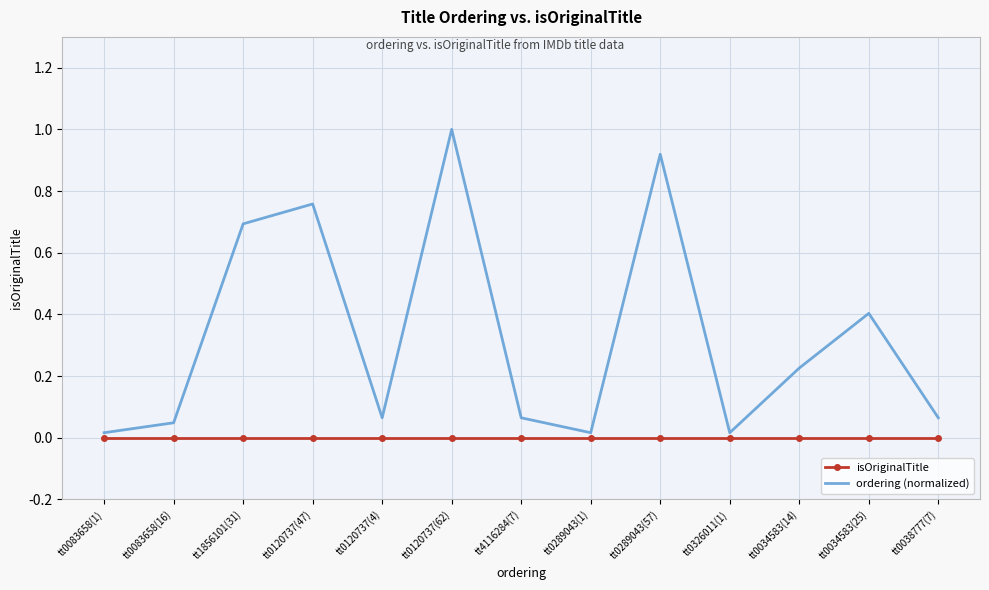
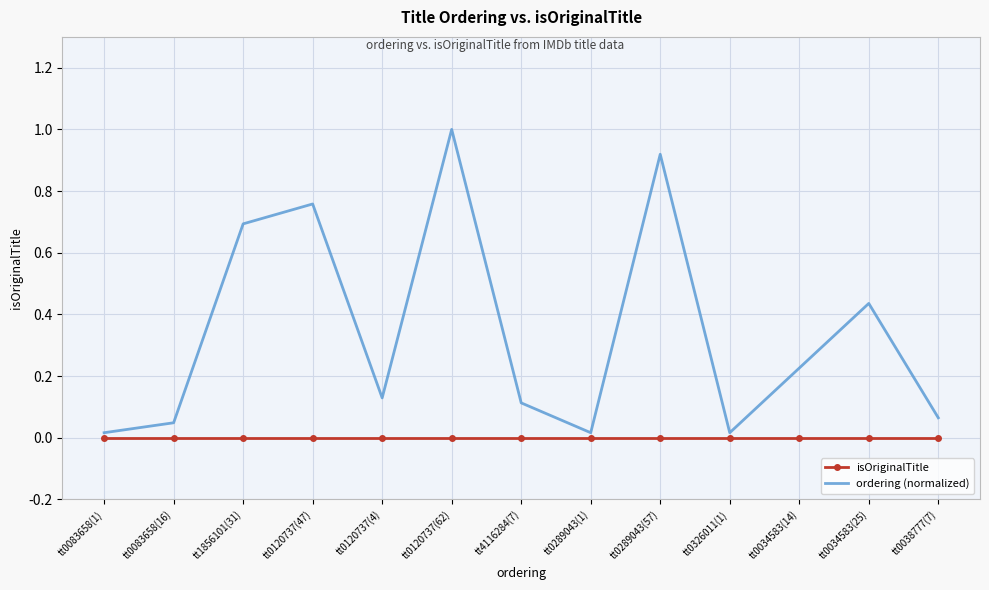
ordering (normalized), tt0120737(4): 0.06 -> 0.13
ordering (normalized), tt4116284(7): 0.06 -> 0.11
ordering (normalized), tt0034583(25): 0.40 -> 0.44
